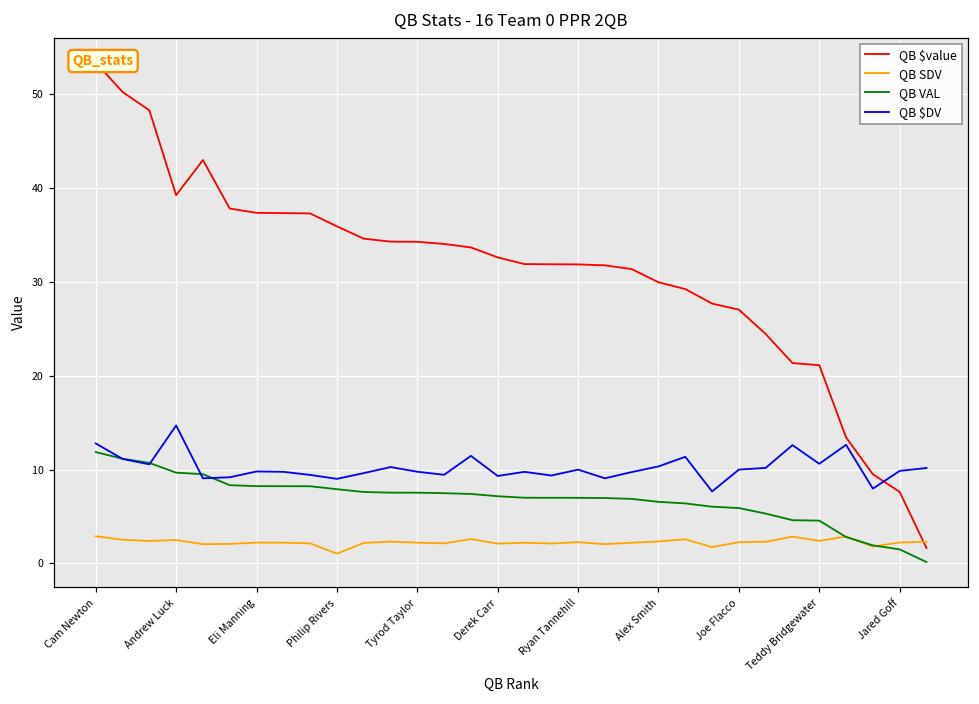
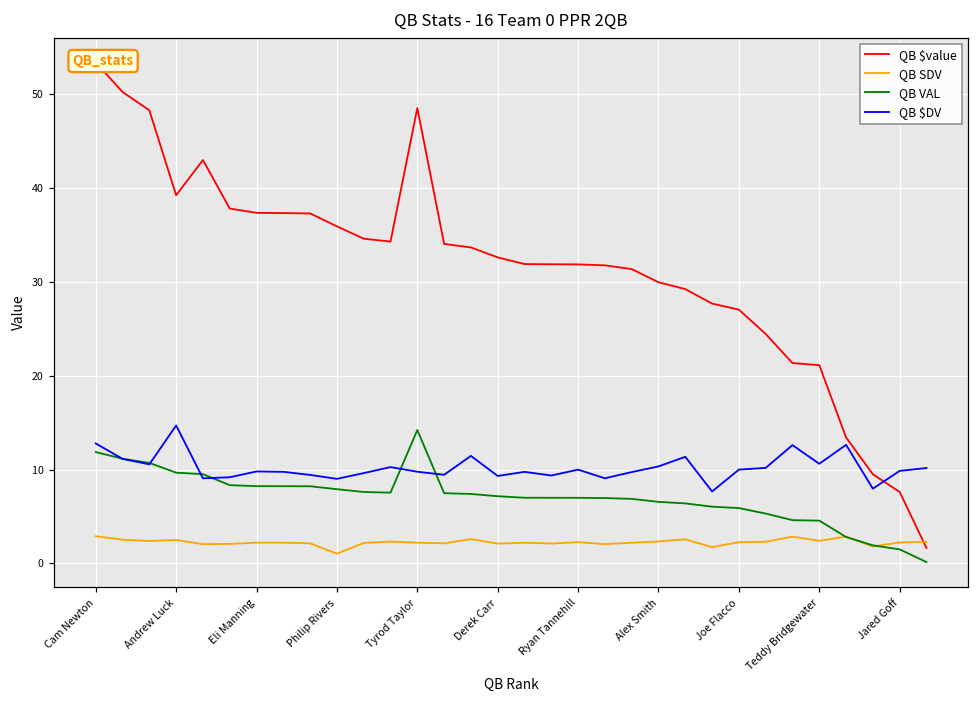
QB $value, Tyrod Taylor: 34 -> 48
QB VAL, Tyrod Taylor: 8 -> 14
